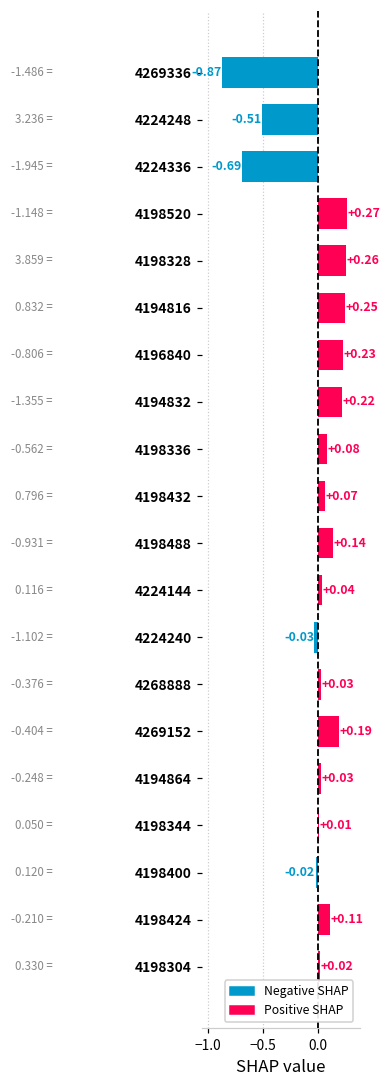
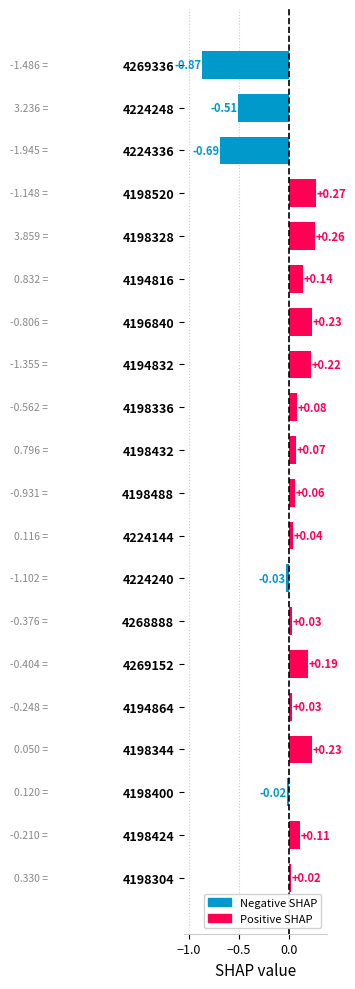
4194816: +0.25 -> +0.14
4198488: +0.14 -> +0.06
4198344: +0.01 -> +0.23
